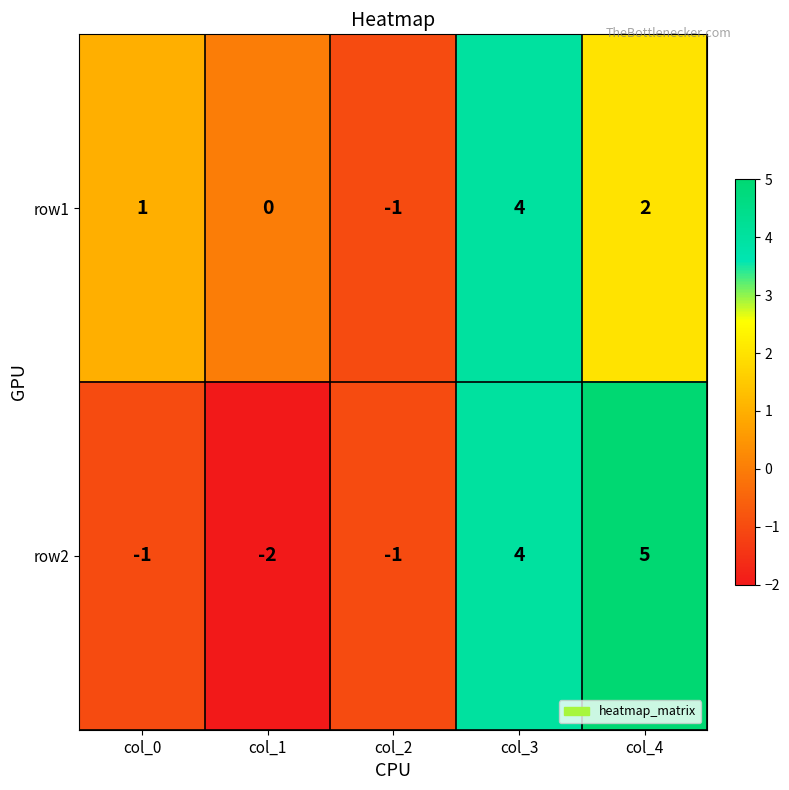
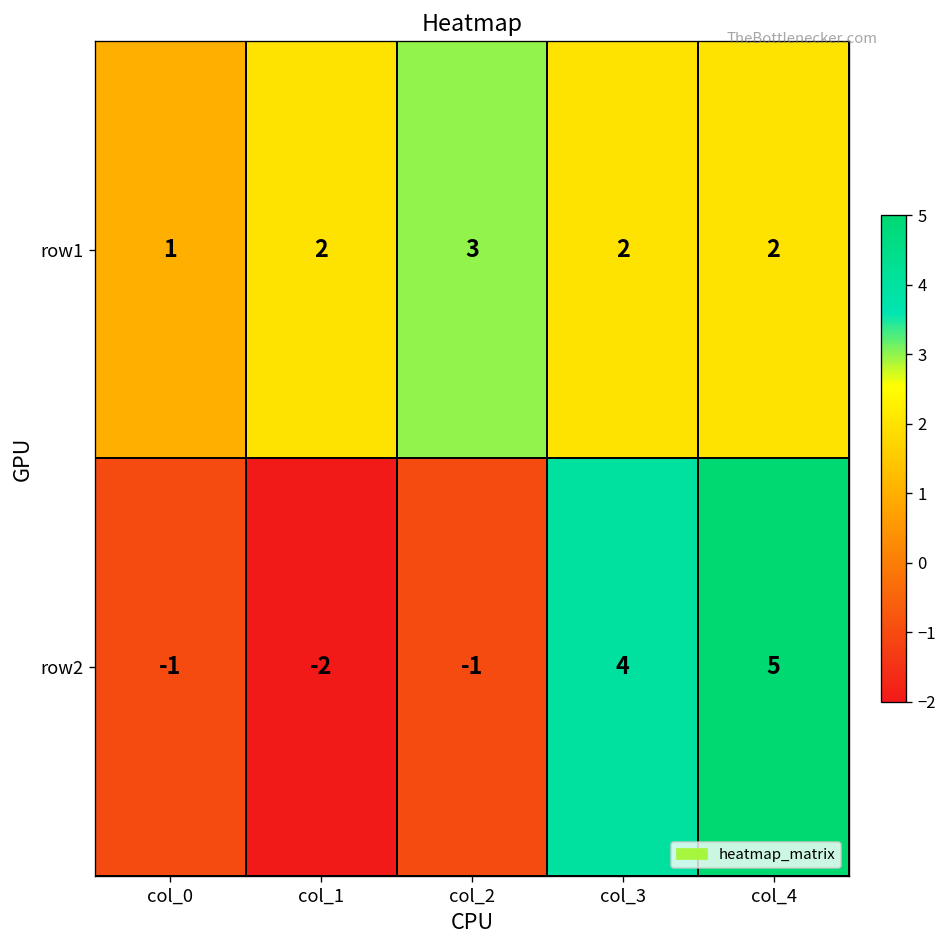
row1, col_1: 0 -> 2
row1, col_2: -1 -> 3
row1, col_3: 4 -> 2
